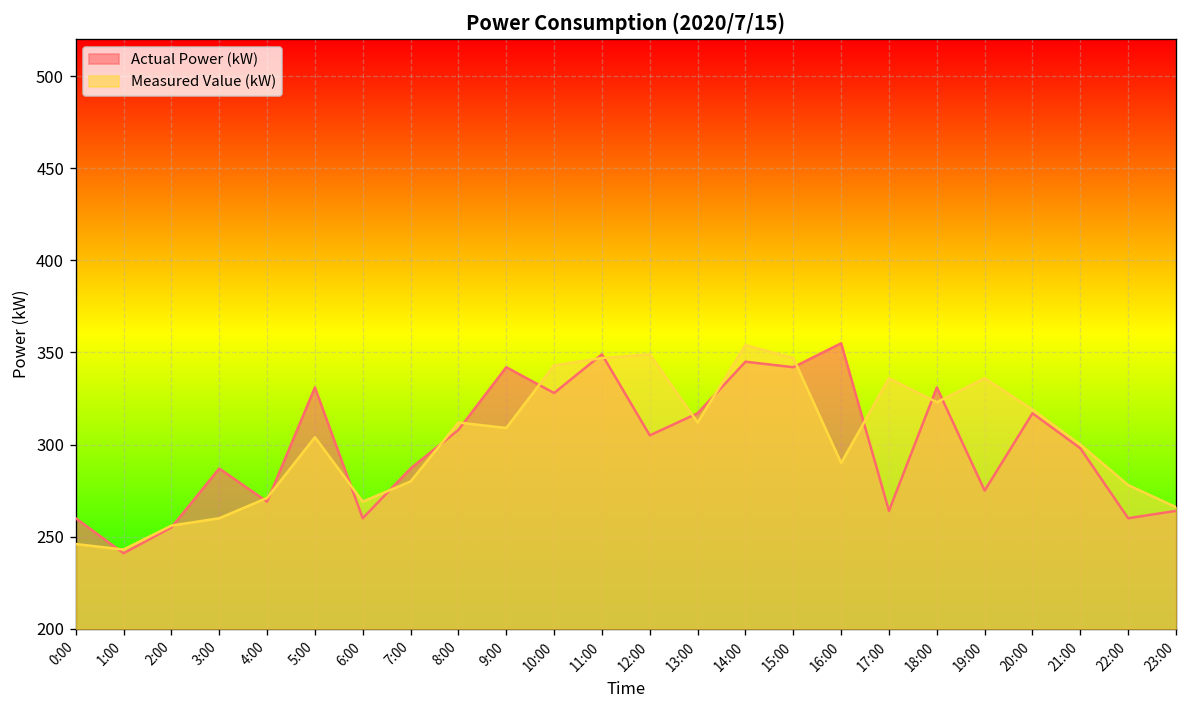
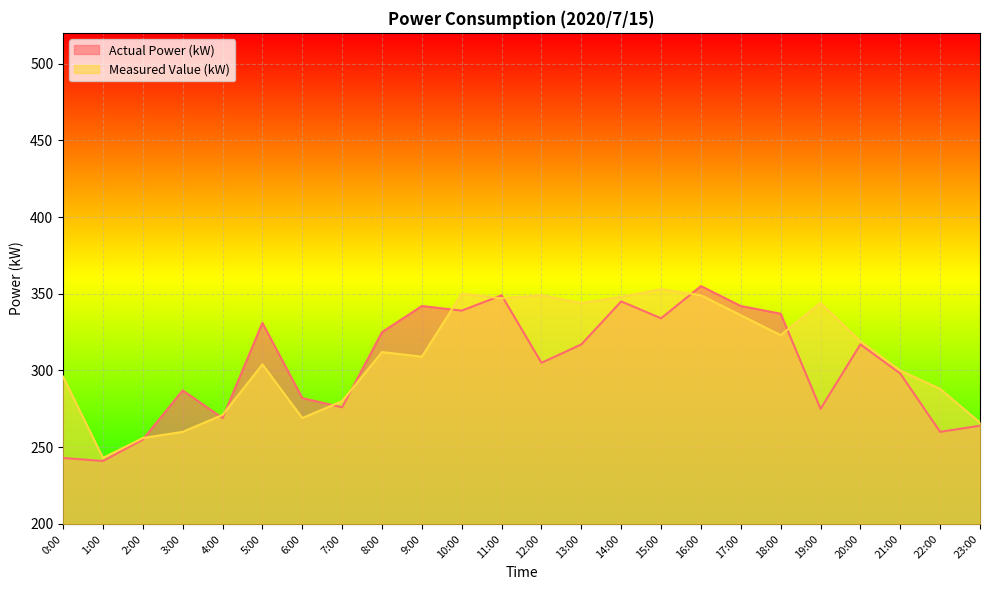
Actual Power (kW), 0:00: 260 -> 243
Measured Value (kW), 0:00: 246 -> 296
Actual Power (kW), 6:00: 260 -> 282
Actual Power (kW), 7:00: 287 -> 276
Actual Power (kW), 8:00: 308 -> 325
Actual Power (kW), 10:00: 328 -> 339
Measured Value (kW), 10:00: 343 -> 350
Measured Value (kW), 13:00: 312 -> 344
Measured Value (kW), 14:00: 354 -> 348
Actual Power (kW), 15:00: 342 -> 334
Measured Value (kW), 15:00: 347 -> 353
Measured Value (kW), 16:00: 290 -> 349
Actual Power (kW), 17:00: 264 -> 342
Actual Power (kW), 18:00: 331 -> 337
Measured Value (kW), 19:00: 336 -> 344
Measured Value (kW), 22:00: 278 -> 288
